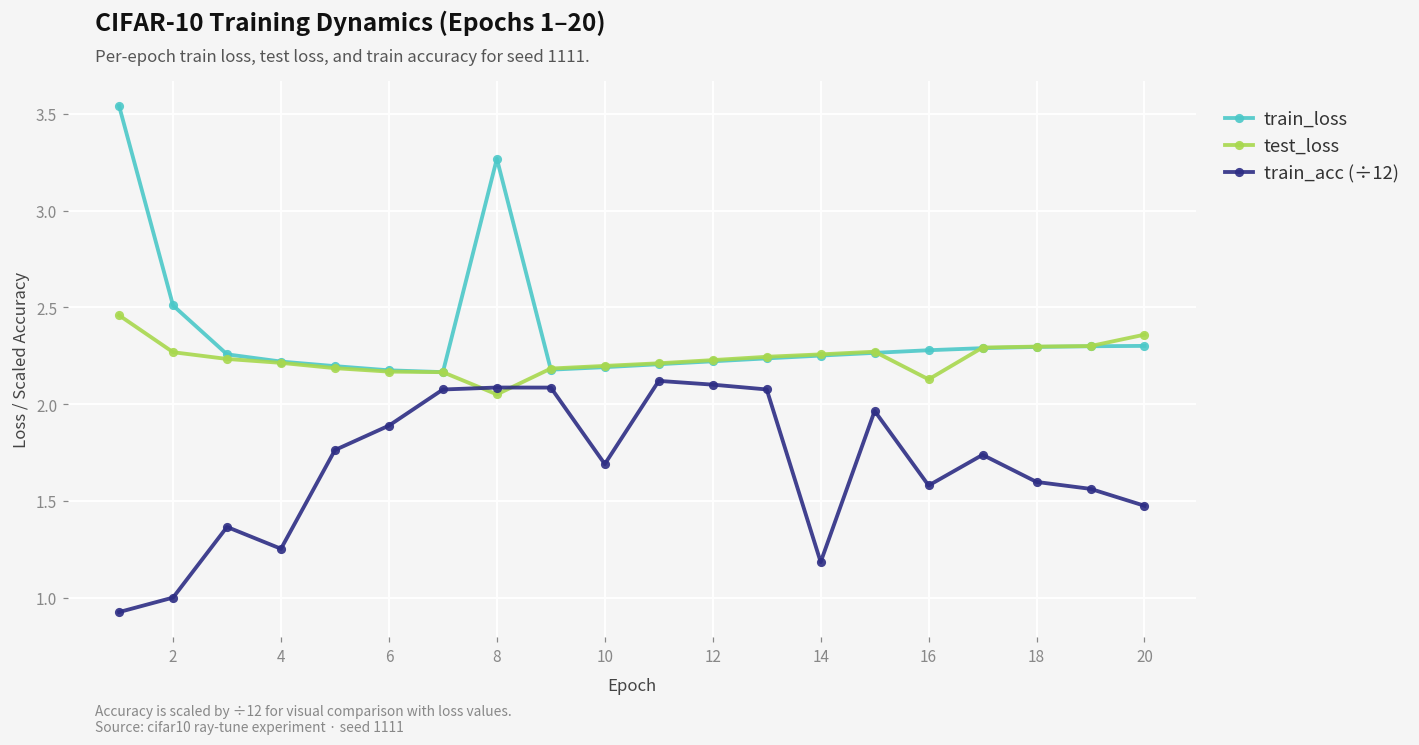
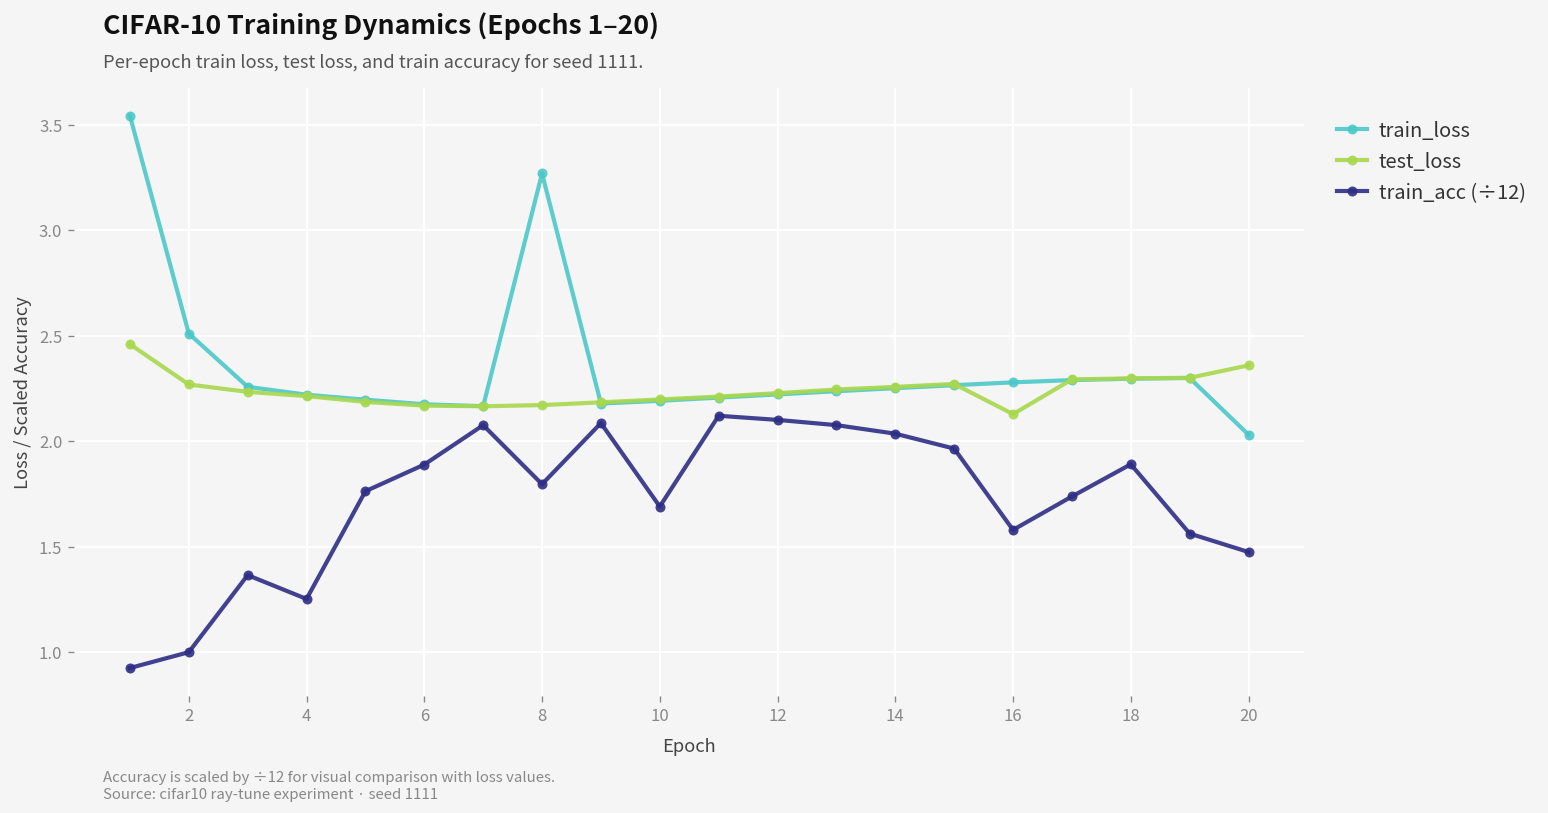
test_loss, 8: 2.05 -> 2.17
train_acc (÷12), 8: 2.09 -> 1.80
train_acc (÷12), 14: 1.18 -> 2.04
train_acc (÷12), 18: 1.60 -> 1.89
train_loss, 20: 2.30 -> 2.03
